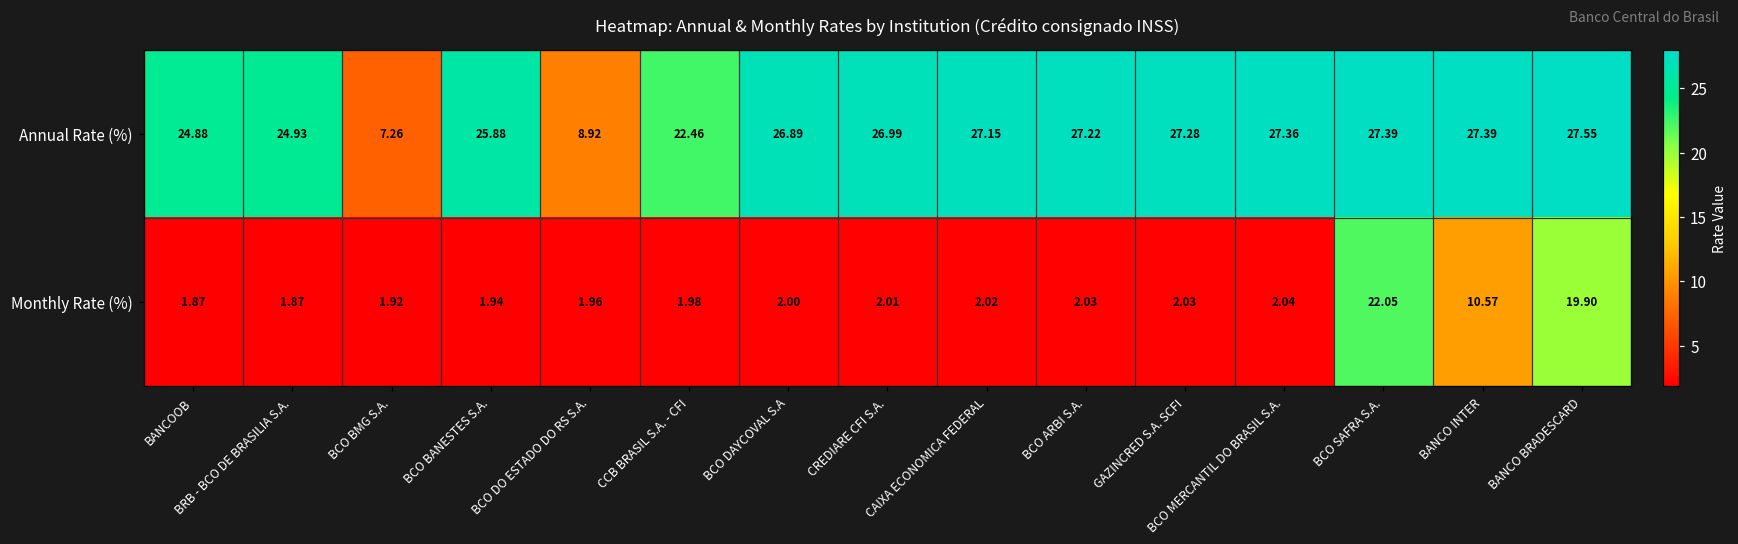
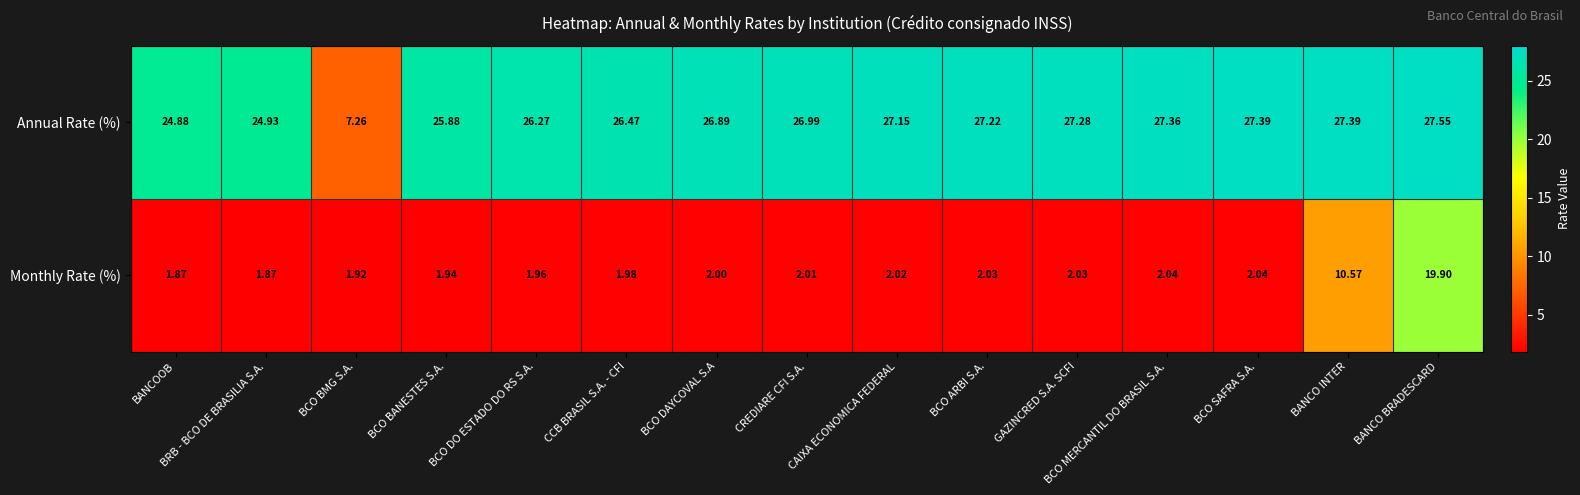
Annual Rate (%), BCO DO ESTADO DO RS S.A.: 8.92 -> 26.27
Annual Rate (%), CCB BRASIL S.A. - CFI: 22.46 -> 26.47
Monthly Rate (%), BCO SAFRA S.A.: 22.05 -> 2.04
